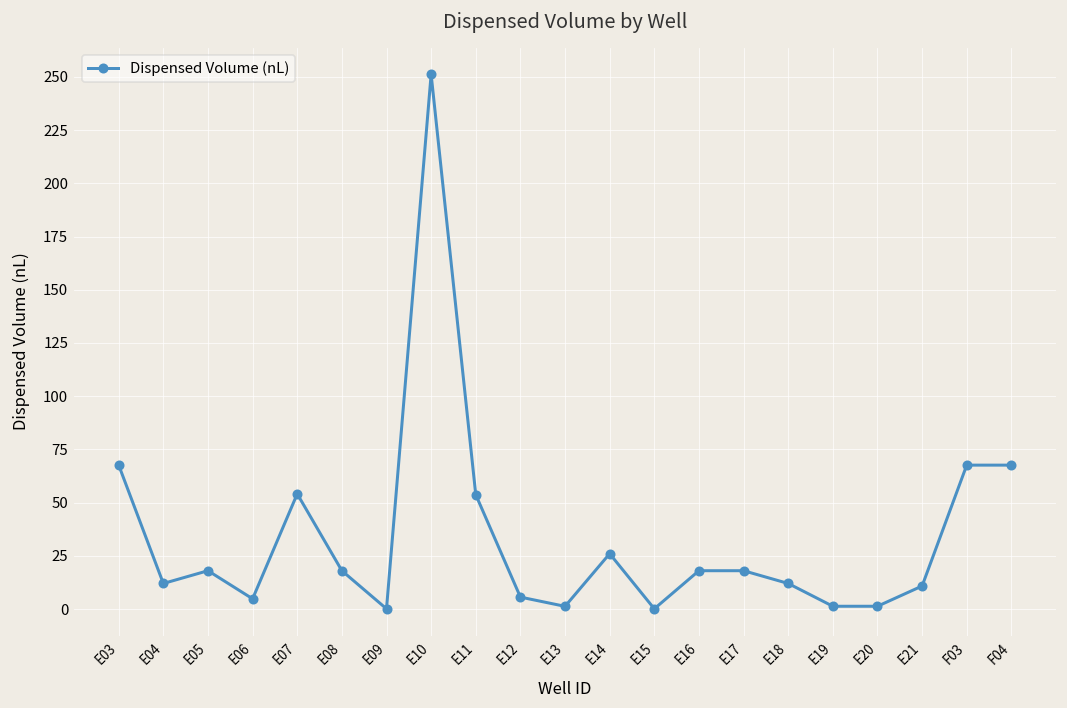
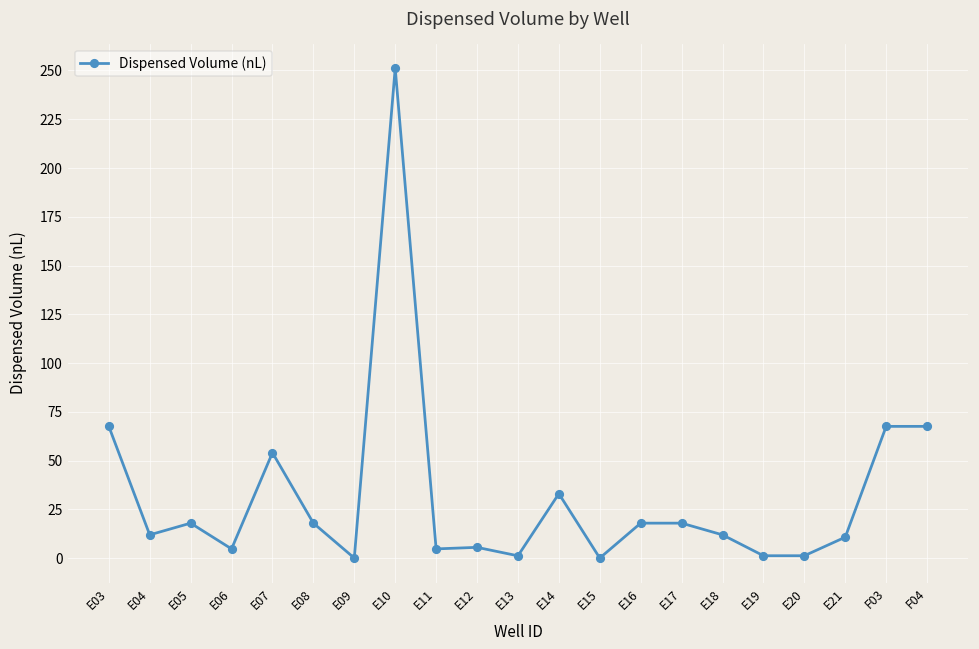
E11: 54 -> 5
E14: 26 -> 33
